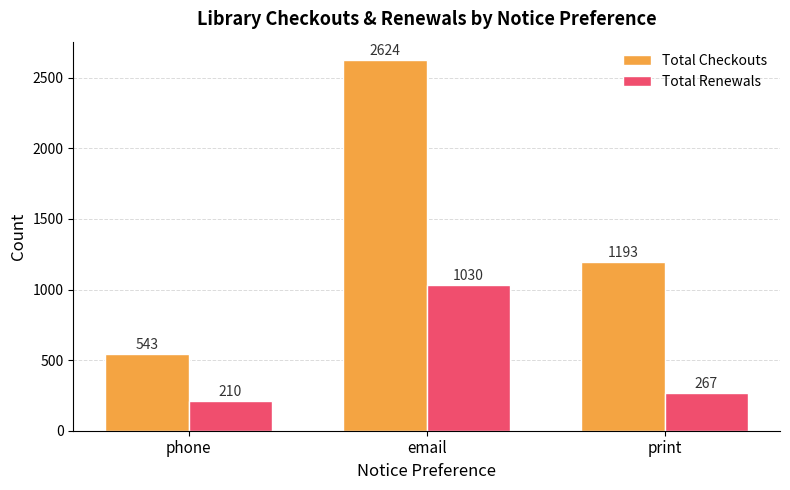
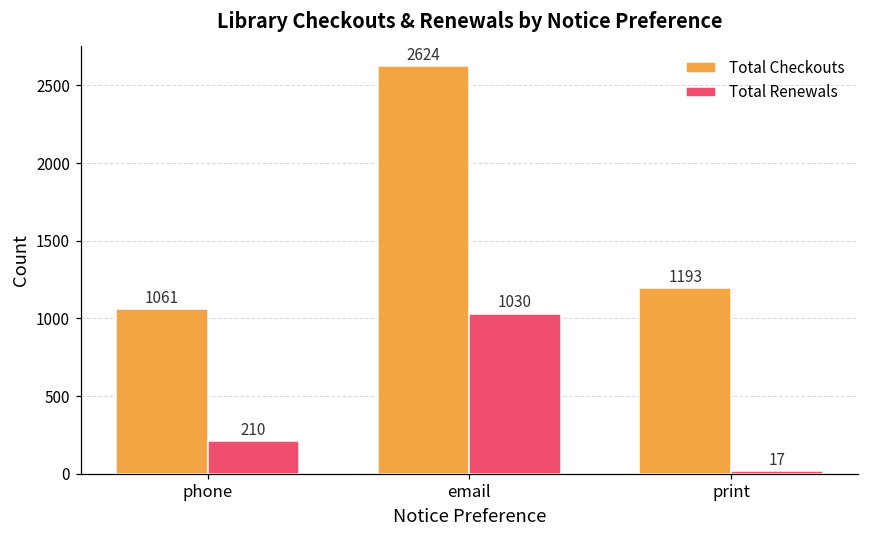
Total Checkouts, phone: 543 -> 1061
Total Renewals, print: 267 -> 17
